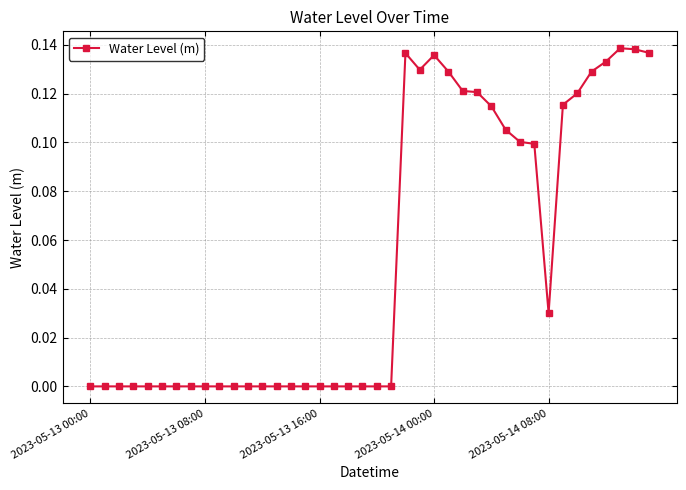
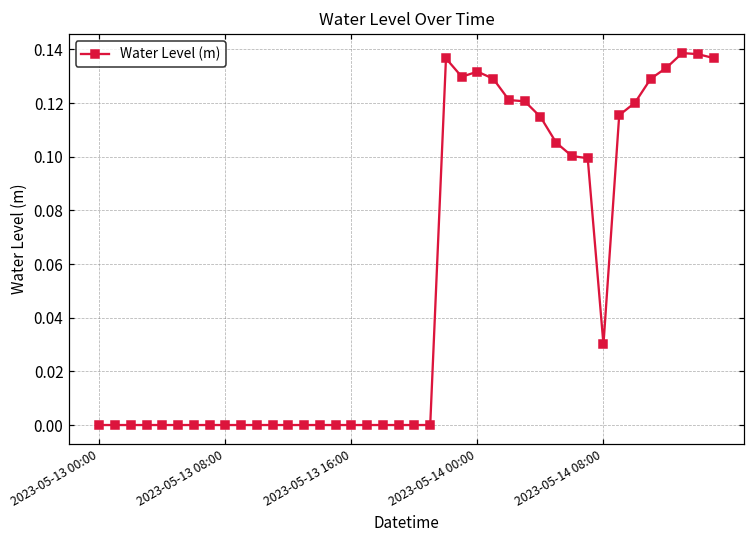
2023-05-14 00:00: 0.136 -> 0.132
